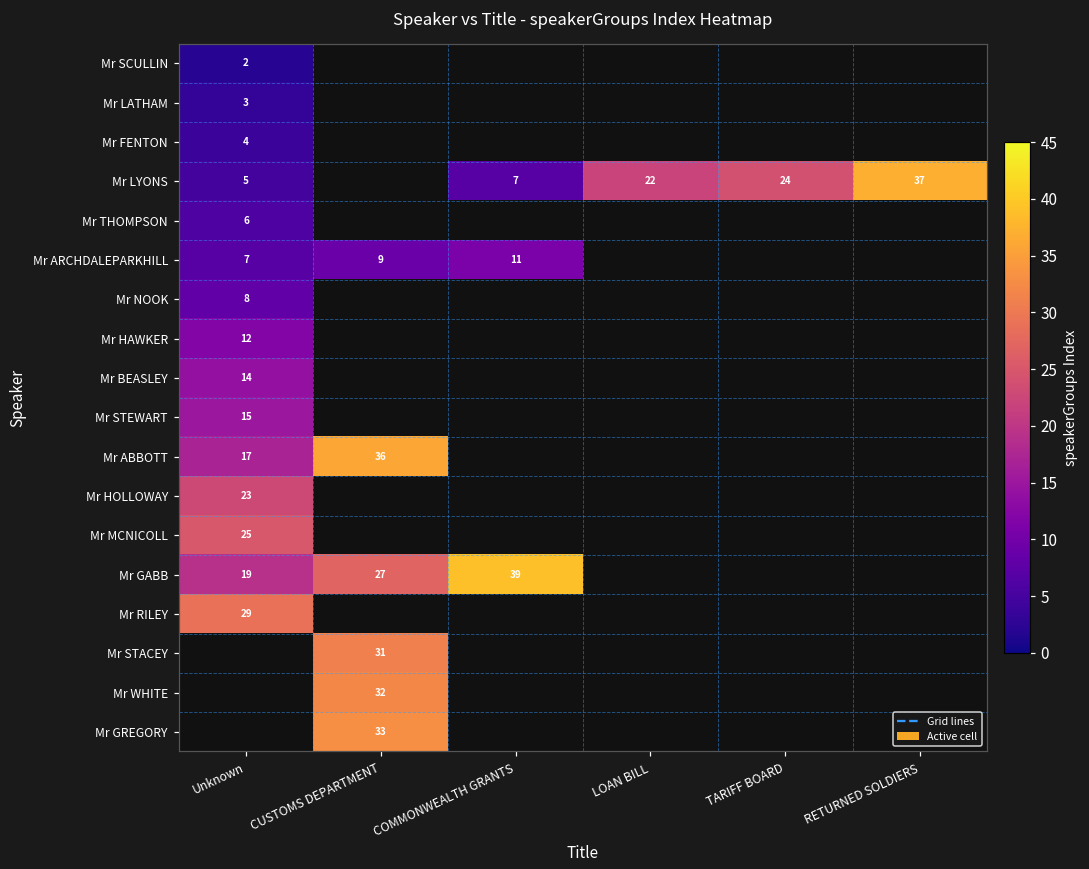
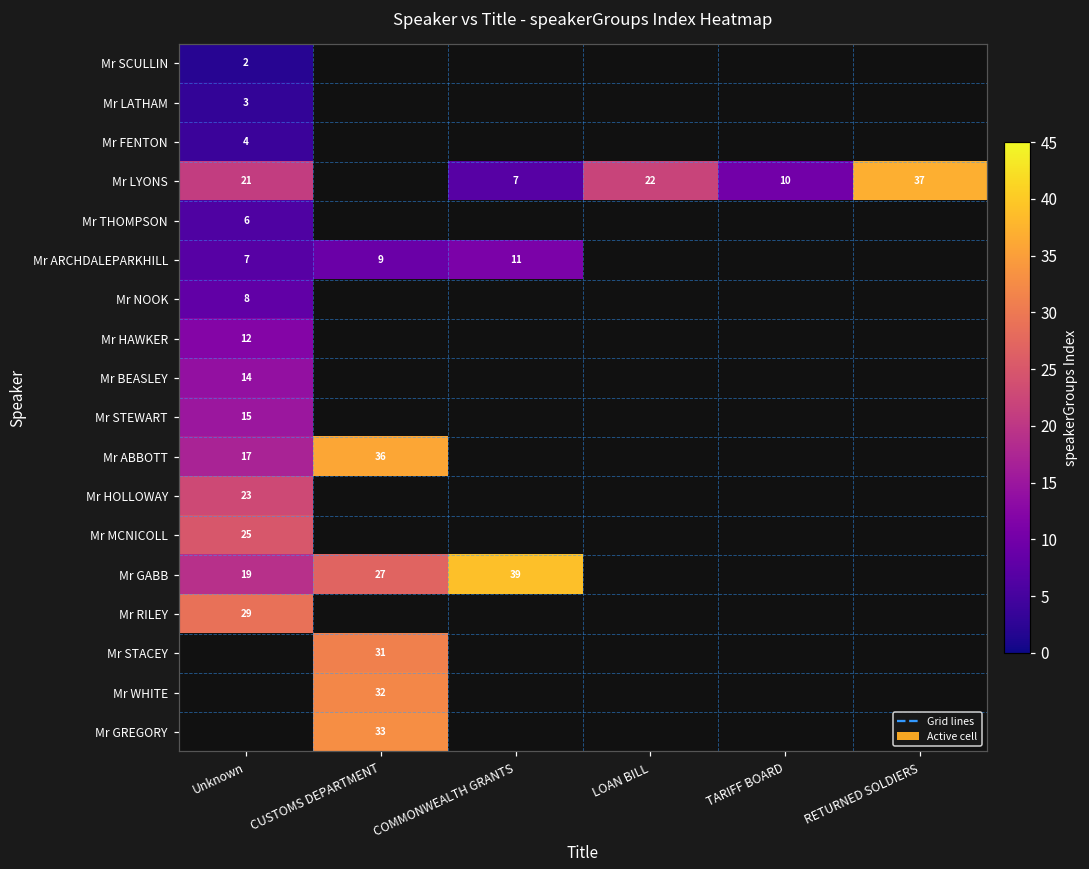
Mr LYONS, Unknown: 5 -> 21
Mr LYONS, TARIFF BOARD: 24 -> 10
